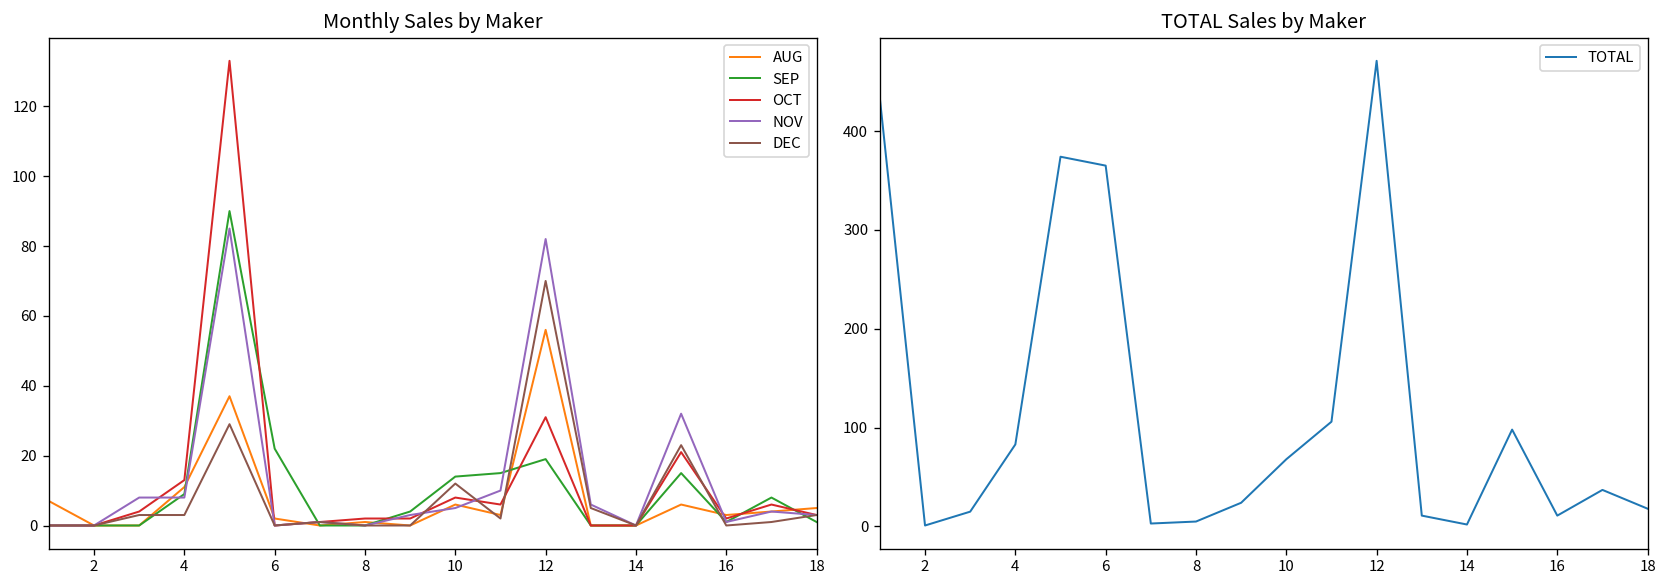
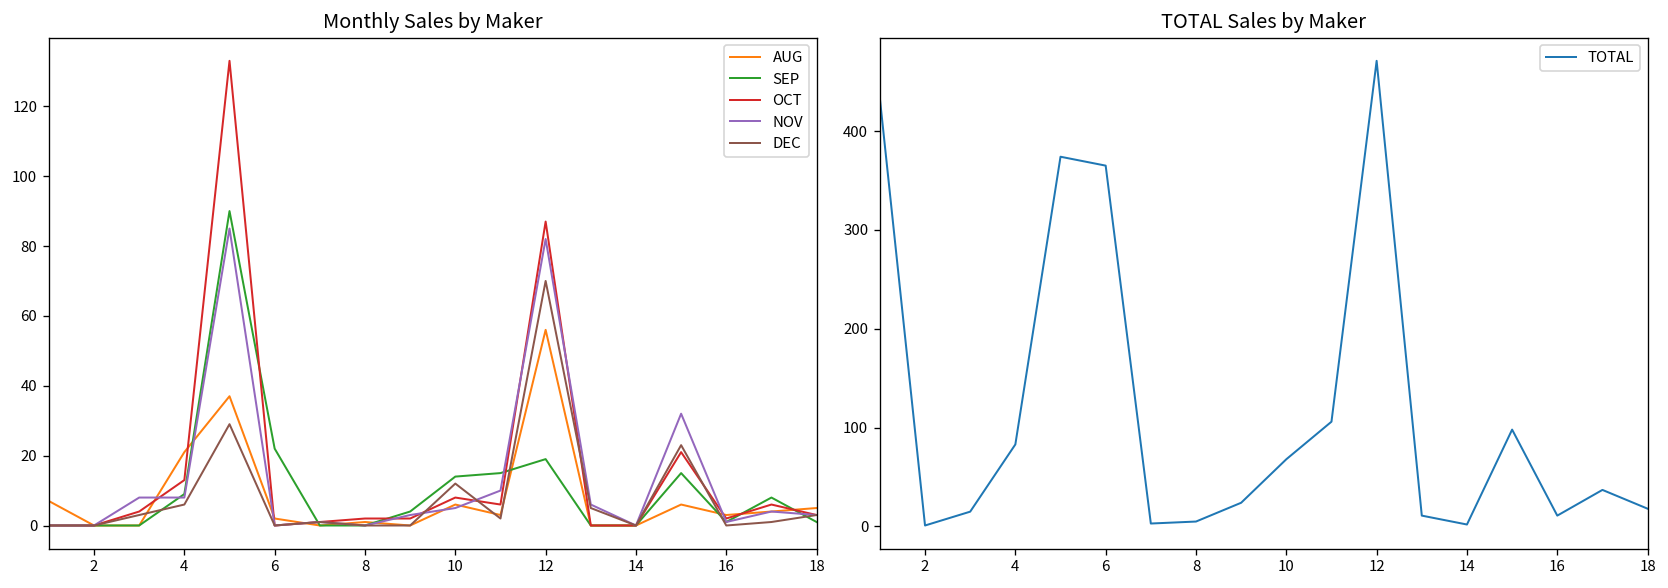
Monthly Sales by Maker, AUG, 4: 11 -> 21
Monthly Sales by Maker, DEC, 4: 3 -> 6
Monthly Sales by Maker, OCT, 12: 31 -> 87
